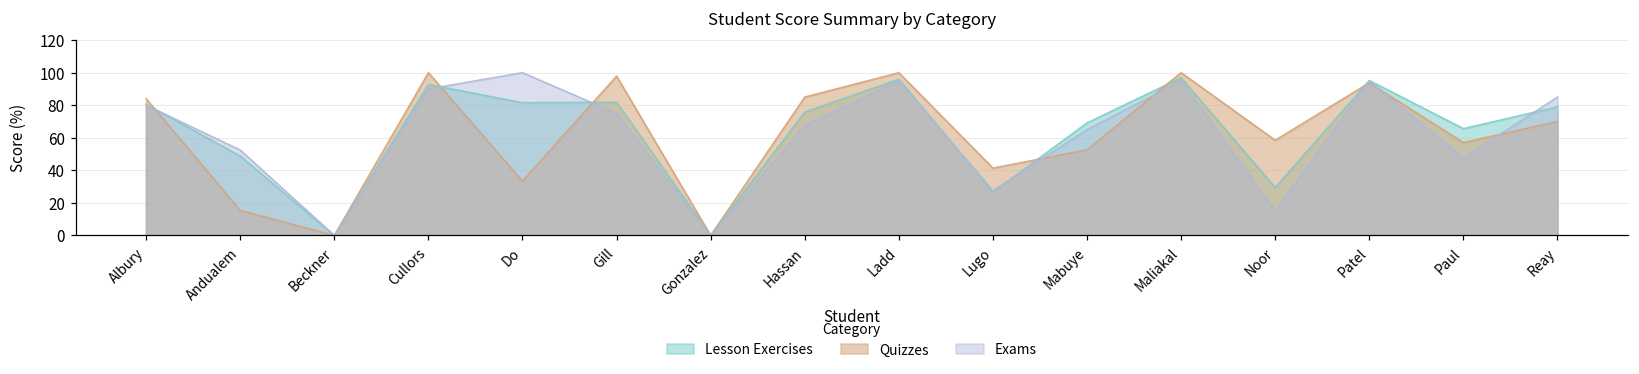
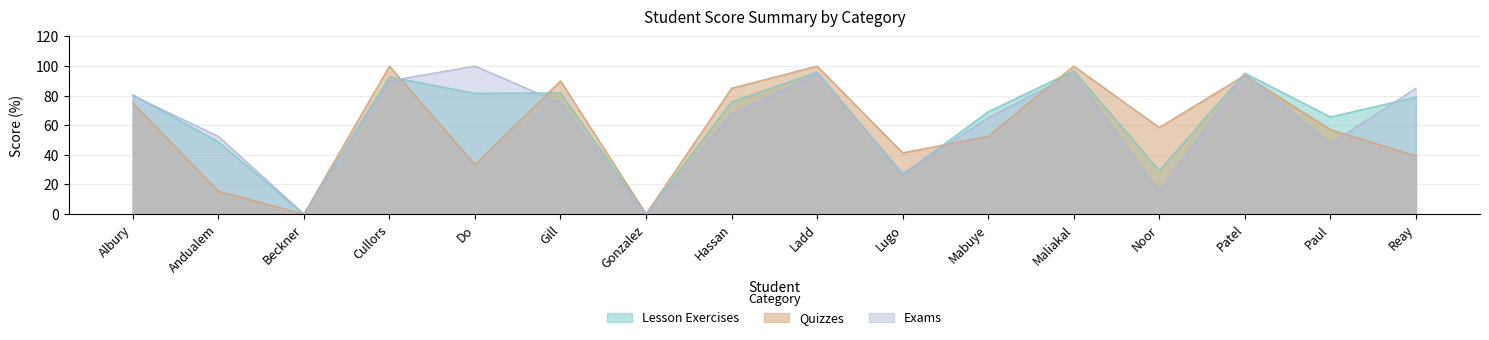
Quizzes, Albury: 84 -> 75
Quizzes, Gill: 98 -> 90
Quizzes, Reay: 70 -> 39
